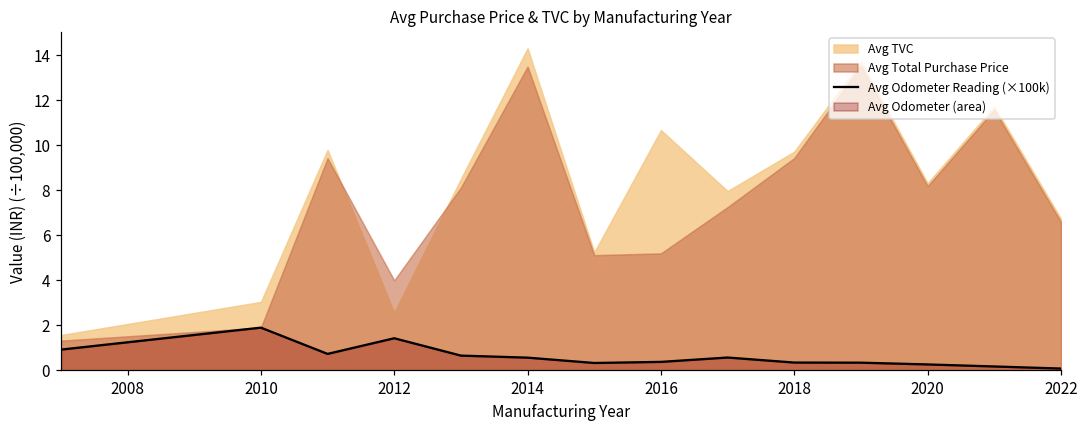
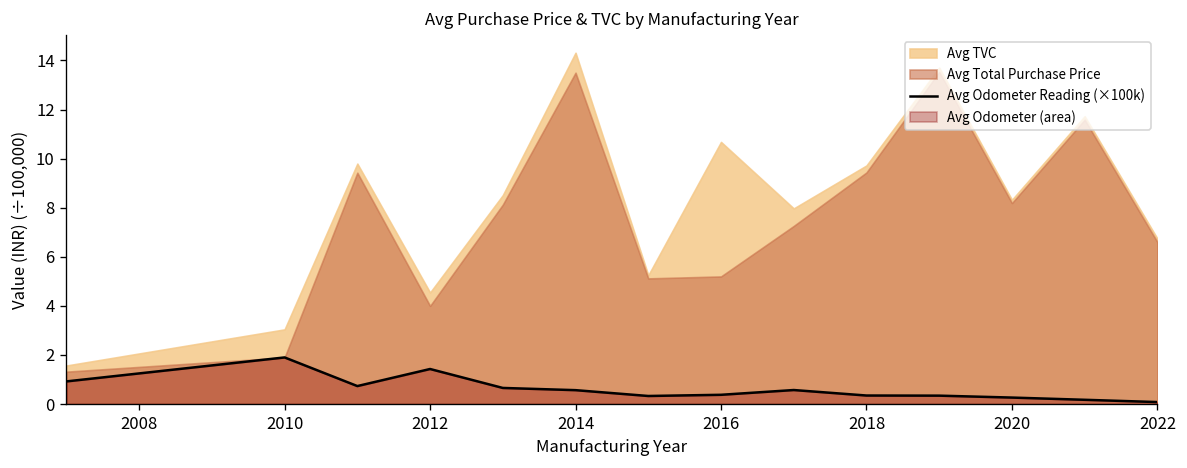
Avg TVC, 2012: 2.6 -> 4.5
